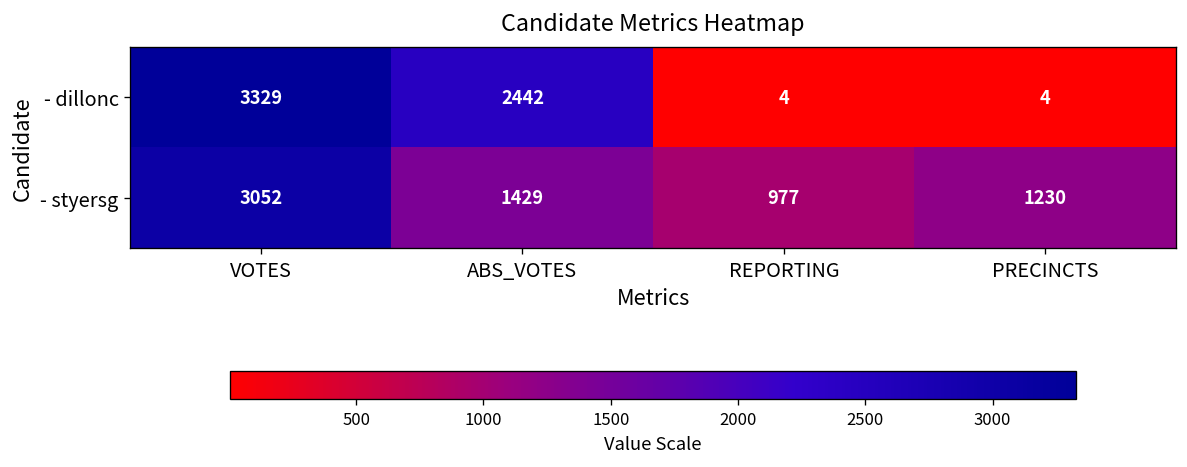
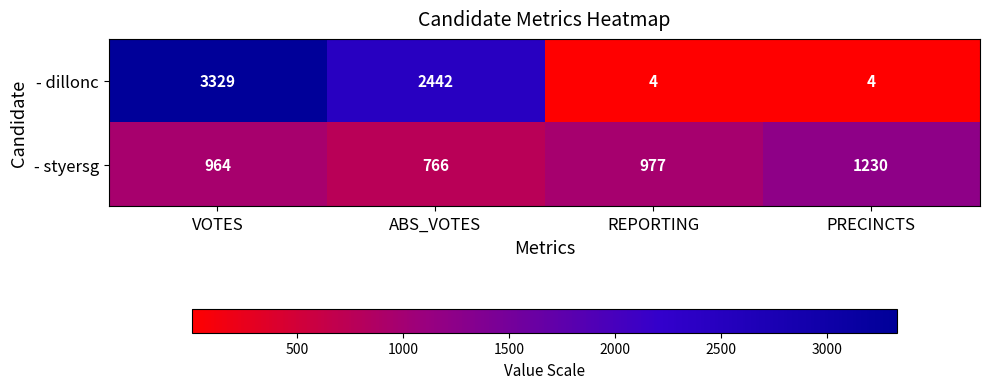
- styersg, VOTES: 3052 -> 964
- styersg, ABS_VOTES: 1429 -> 766
